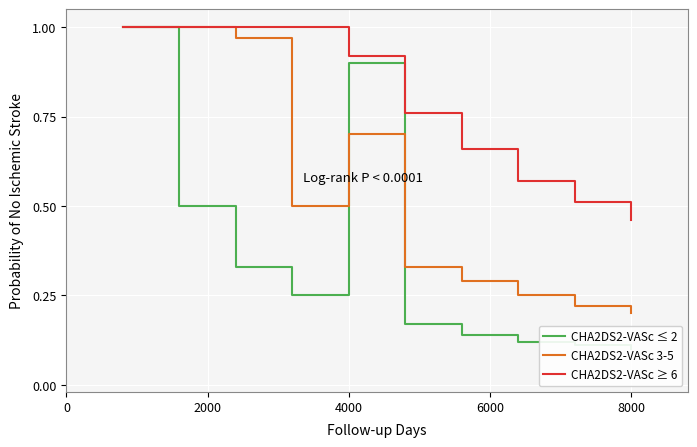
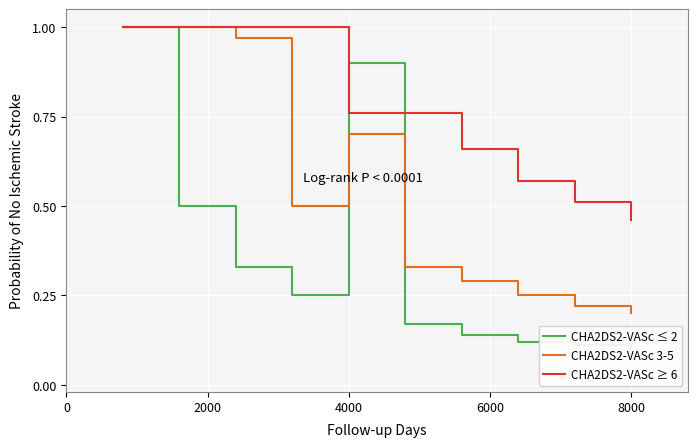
CHA2DS2-VASc ≥ 6, 4000: 0.92 -> 0.76
